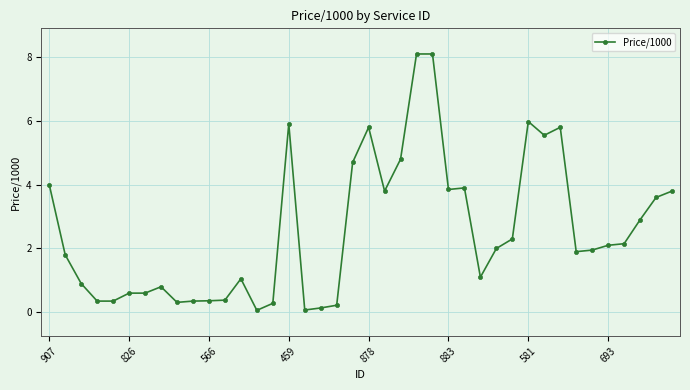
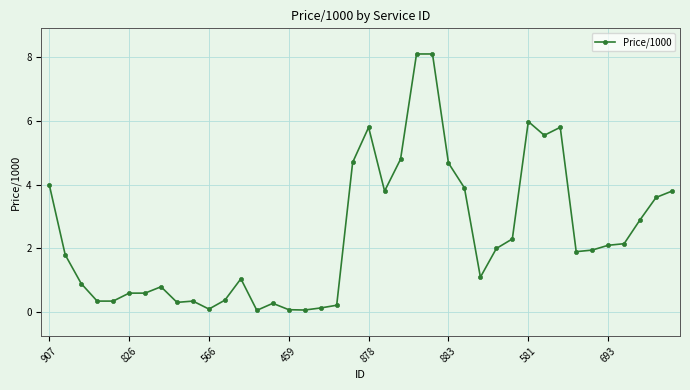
566: 0.4 -> 0.1
459: 5.9 -> 0.1
883: 3.9 -> 4.7
